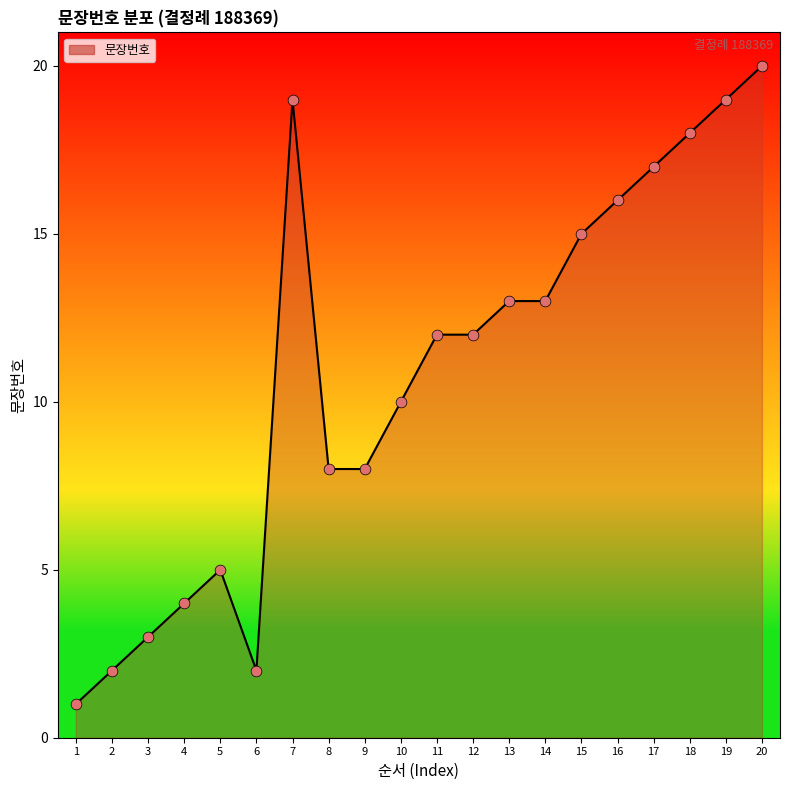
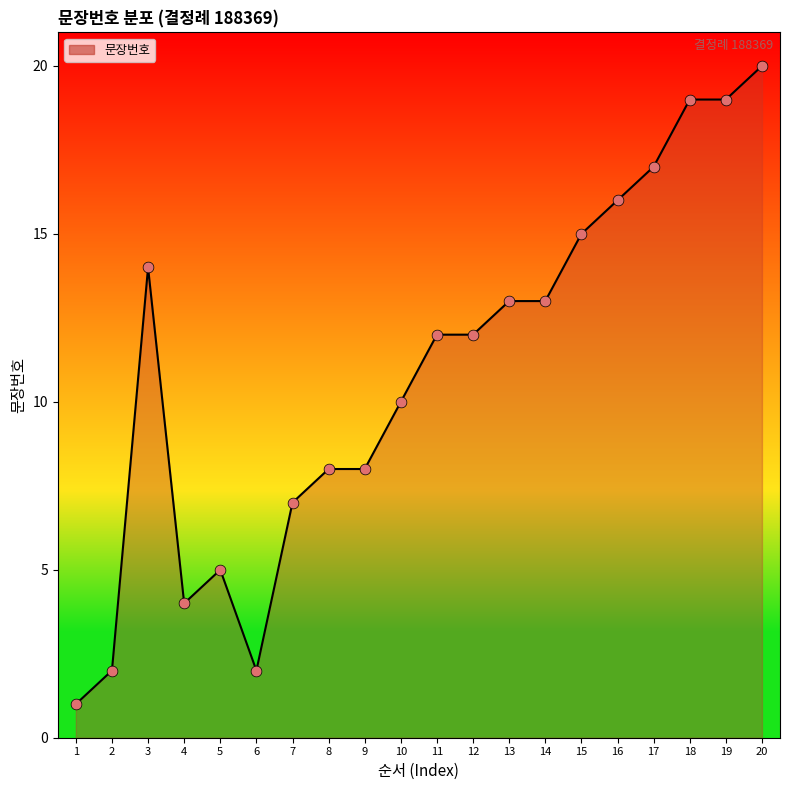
3: 3 -> 14
7: 19 -> 7
18: 18 -> 19
